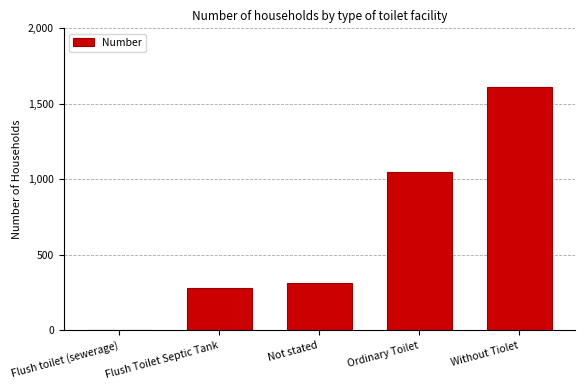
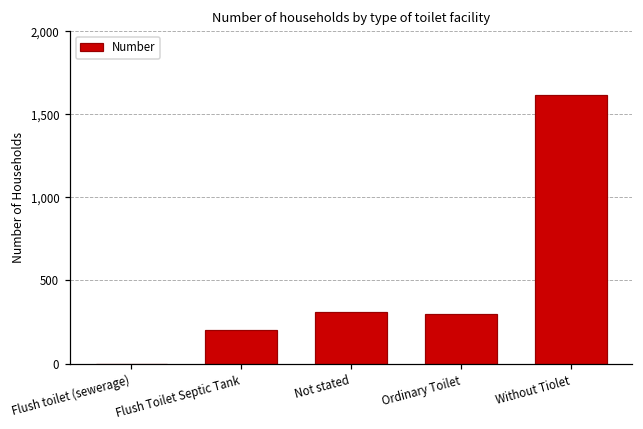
Flush Toilet Septic Tank: 280 -> 200
Ordinary Toilet: 1,050 -> 300
